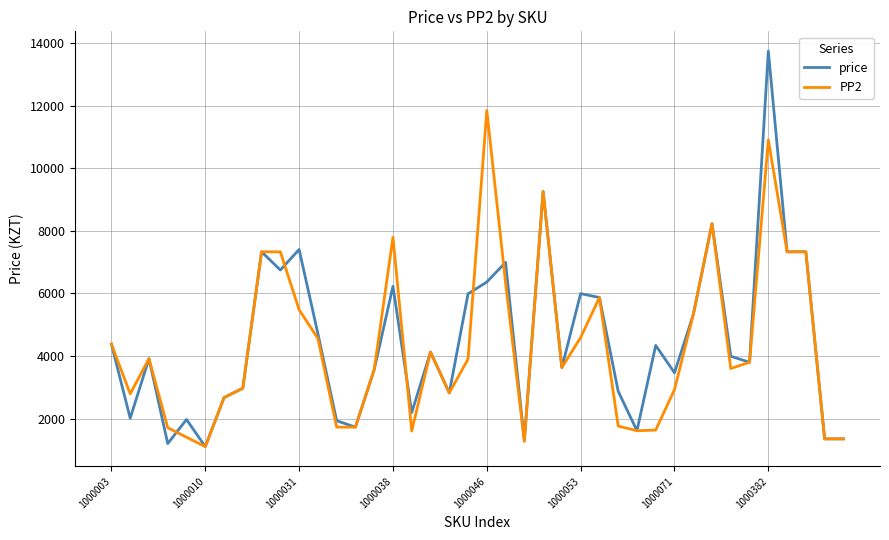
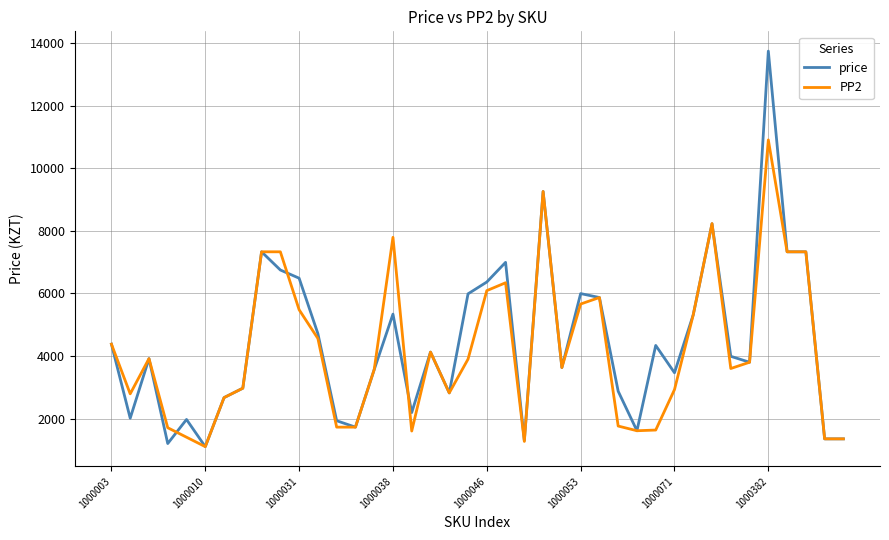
price, 1000031: 7400 -> 6500
price, 1000038: 6200 -> 5300
PP2, 1000046: 11900 -> 6100
PP2, 1000053: 4600 -> 5700
